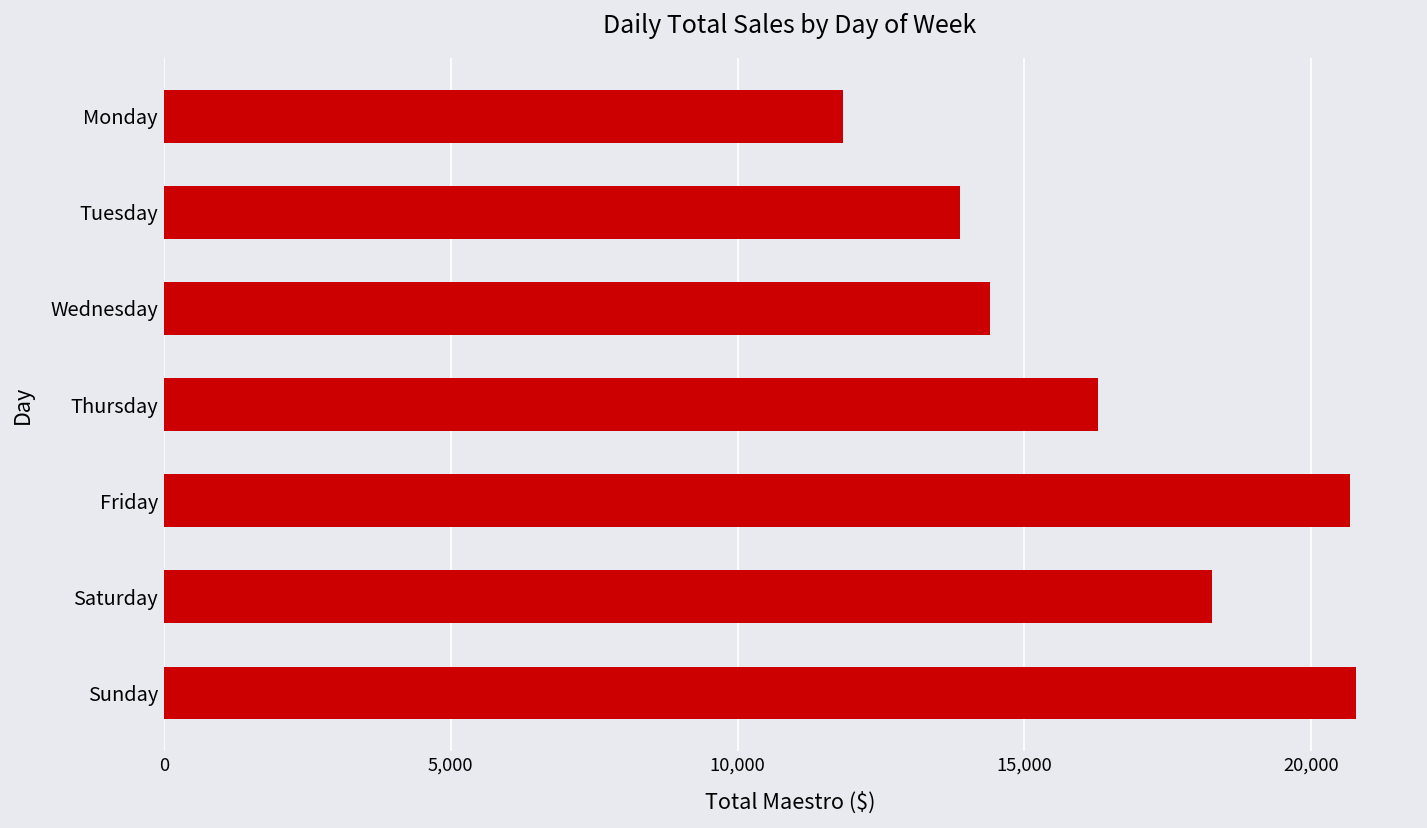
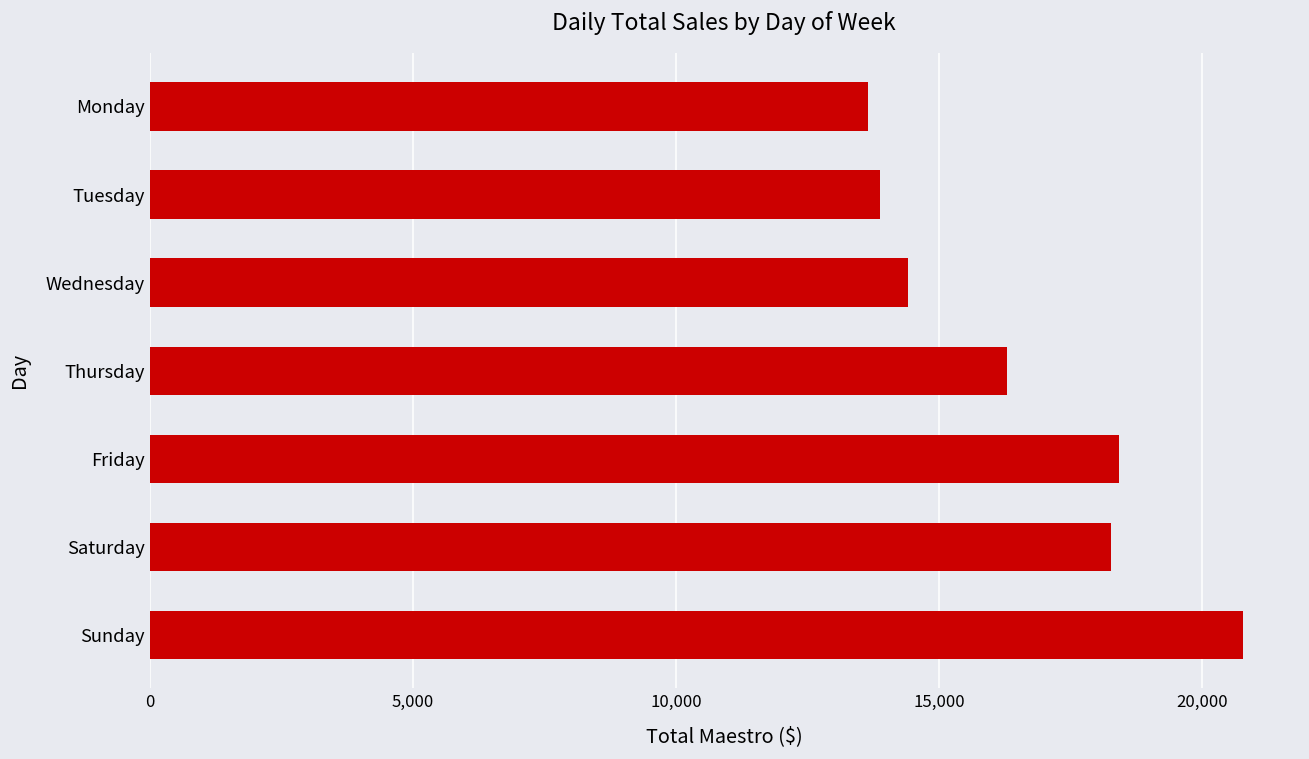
Monday: 11,800 -> 13,700
Friday: 20,700 -> 18,400
